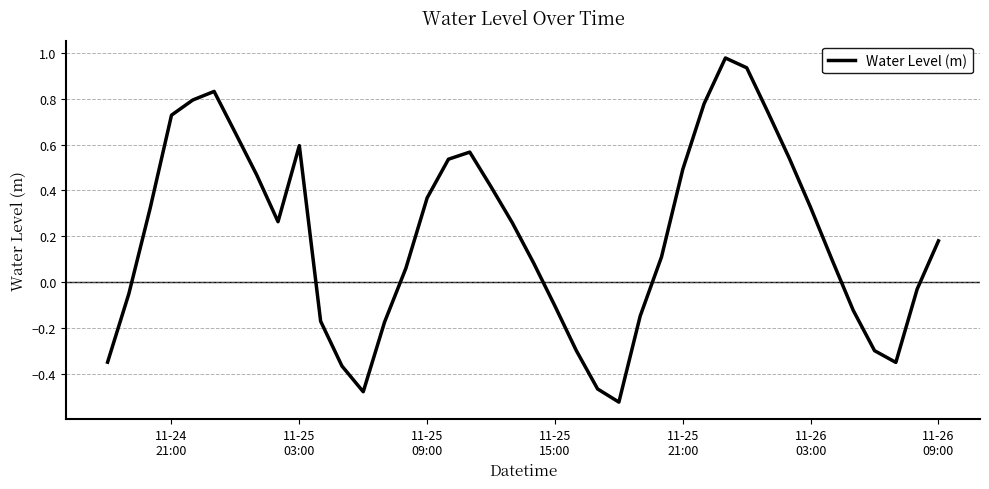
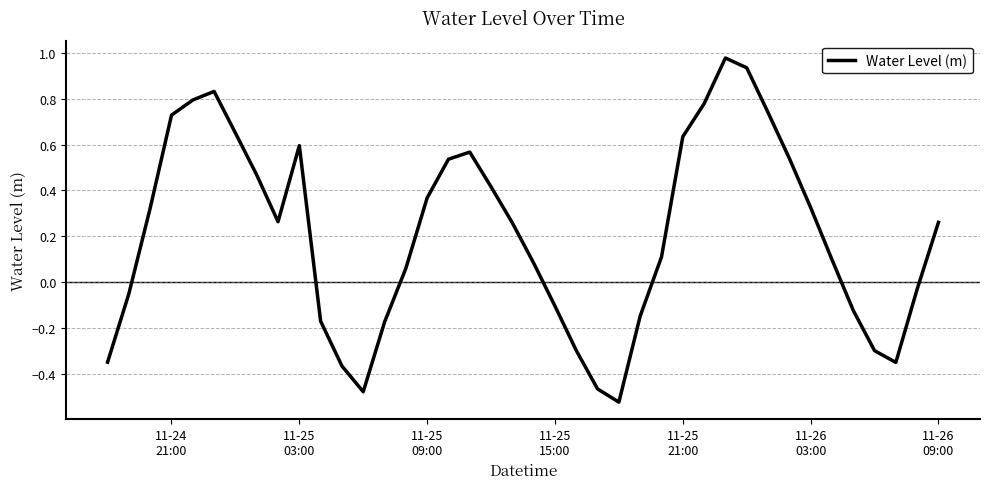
11-25 21:00: 0.49 -> 0.63
11-26 09:00: 0.18 -> 0.26
